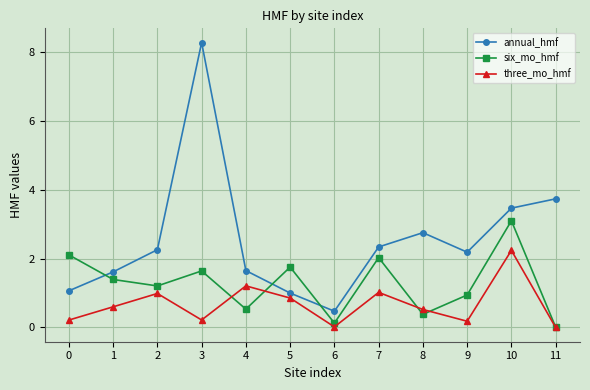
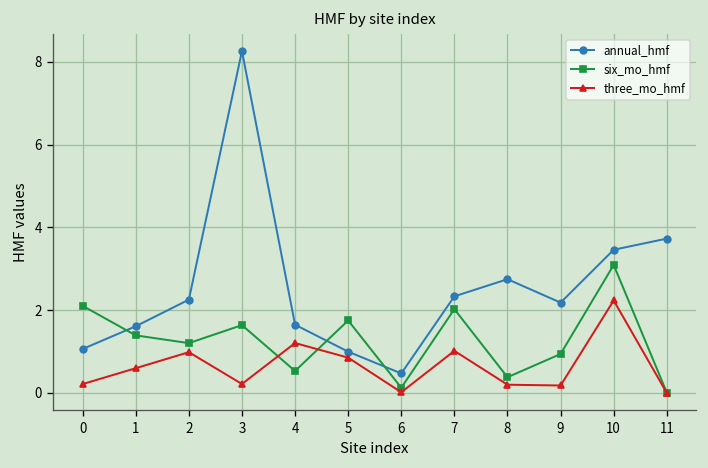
three_mo_hmf, 8: 0.5 -> 0.2
